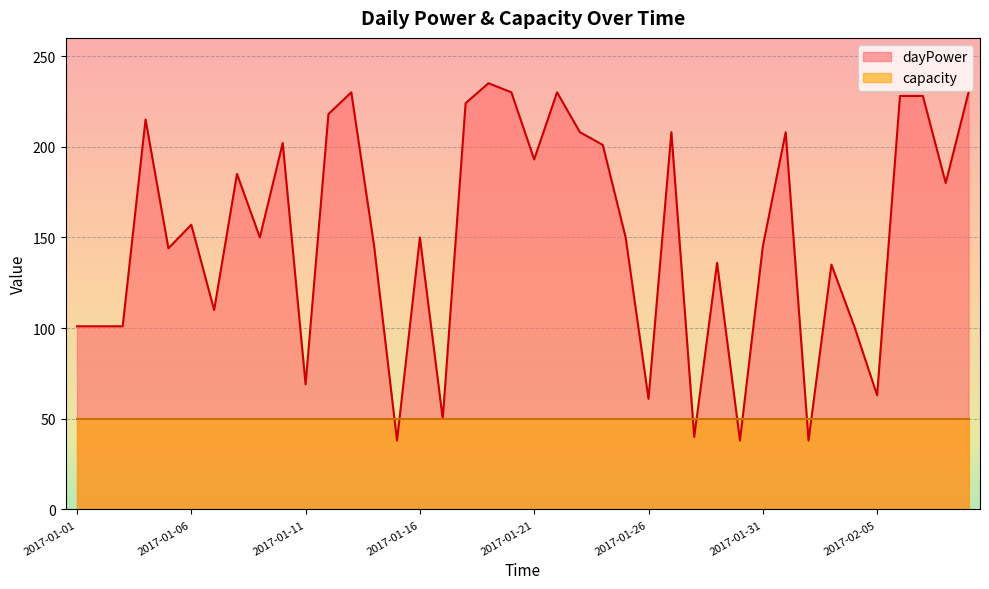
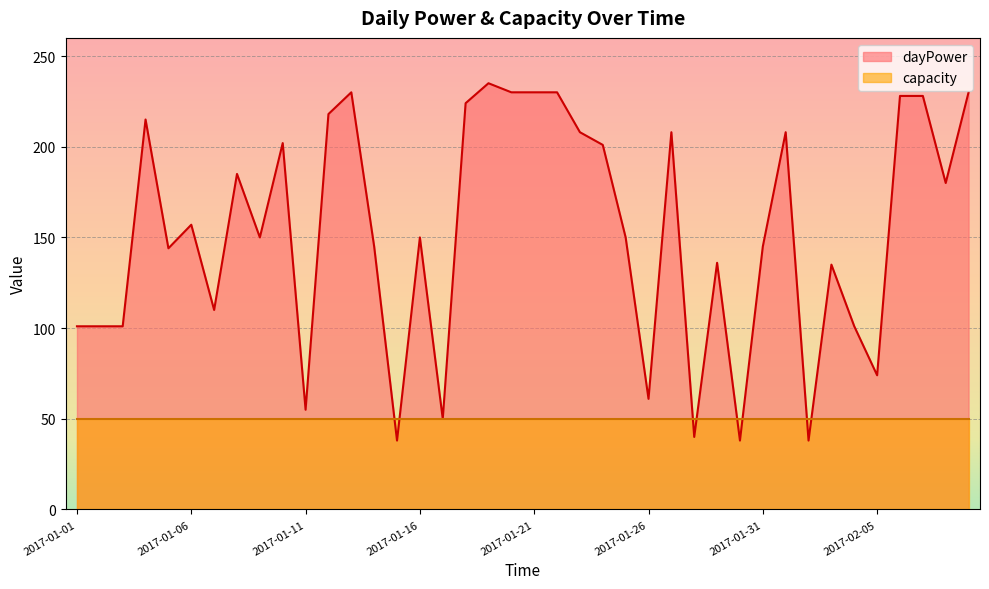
dayPower, 2017-01-11: 69 -> 55
dayPower, 2017-01-21: 193 -> 230
dayPower, 2017-02-05: 63 -> 74
